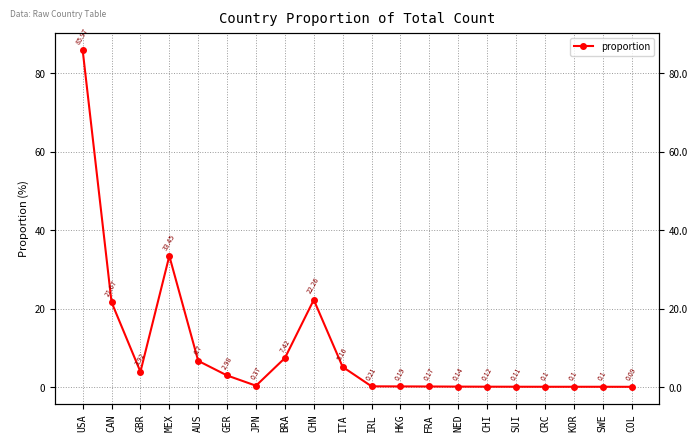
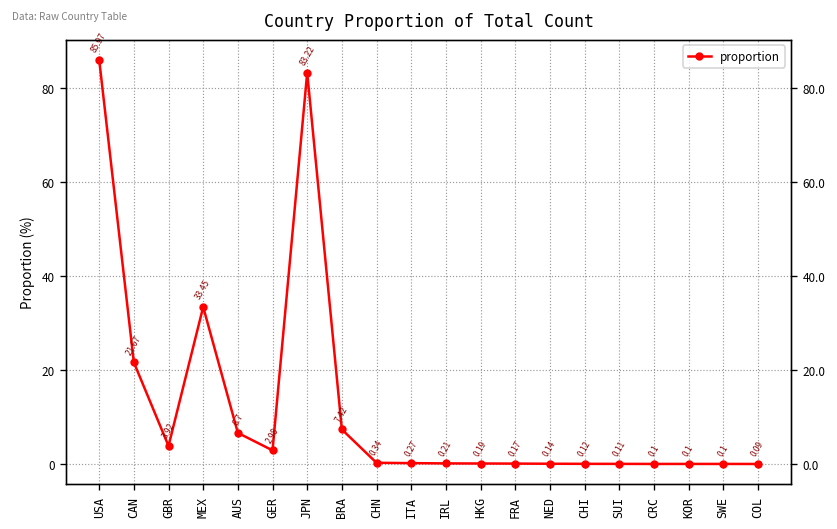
JPN: 0.37 -> 83.22
CHN: 22.26 -> 0.34
ITA: 5.16 -> 0.27
